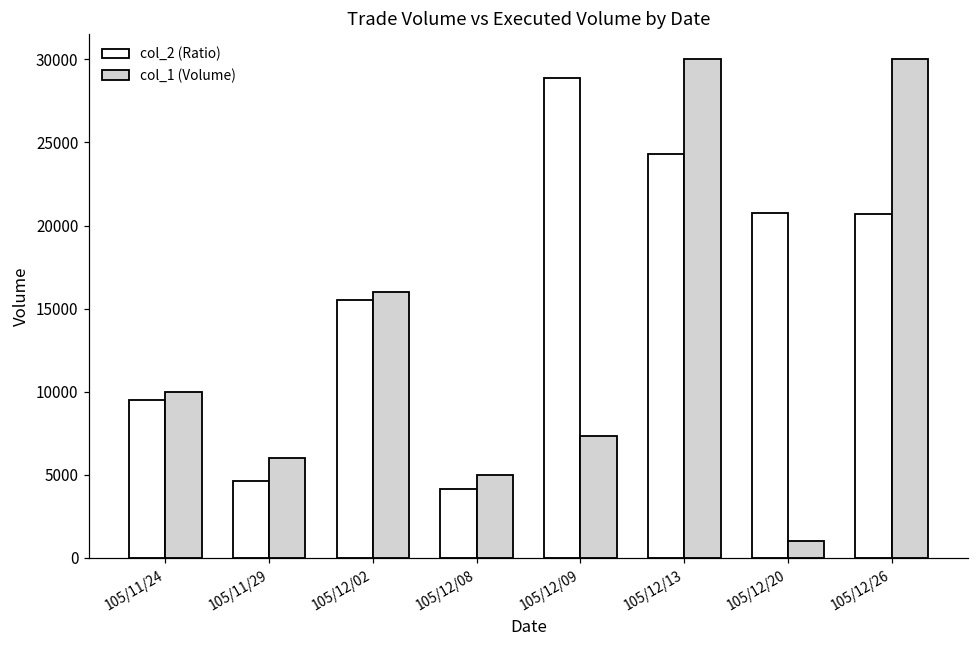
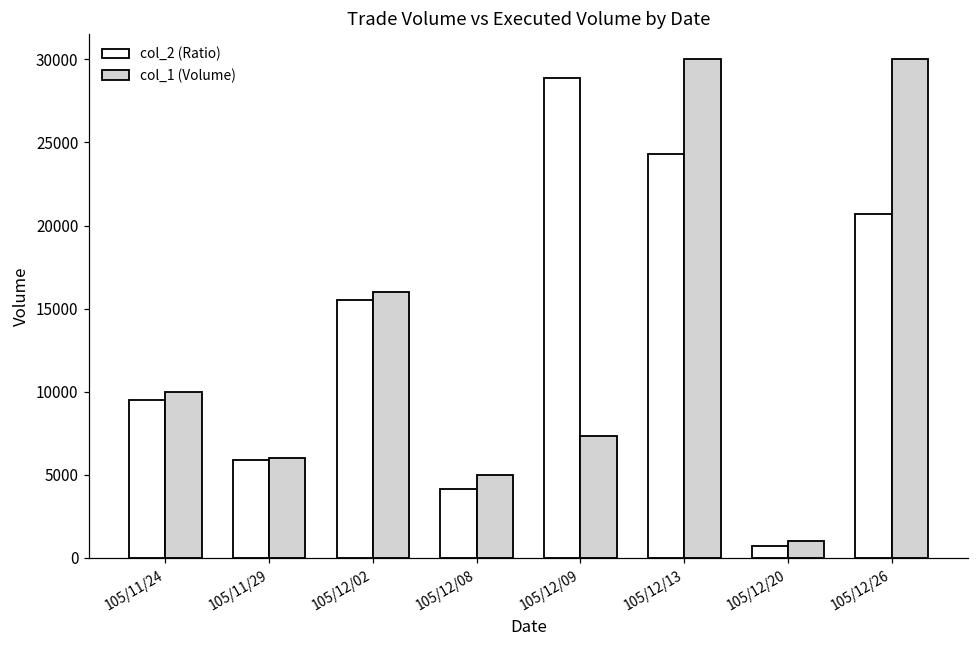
col_2 (Ratio), 105/11/29: 4600 -> 5900
col_2 (Ratio), 105/12/20: 20800 -> 700
